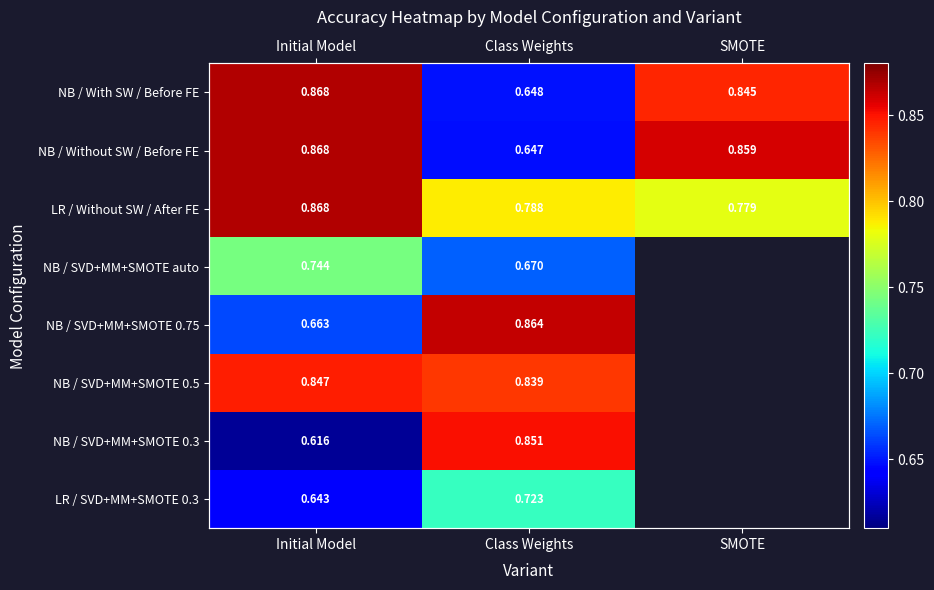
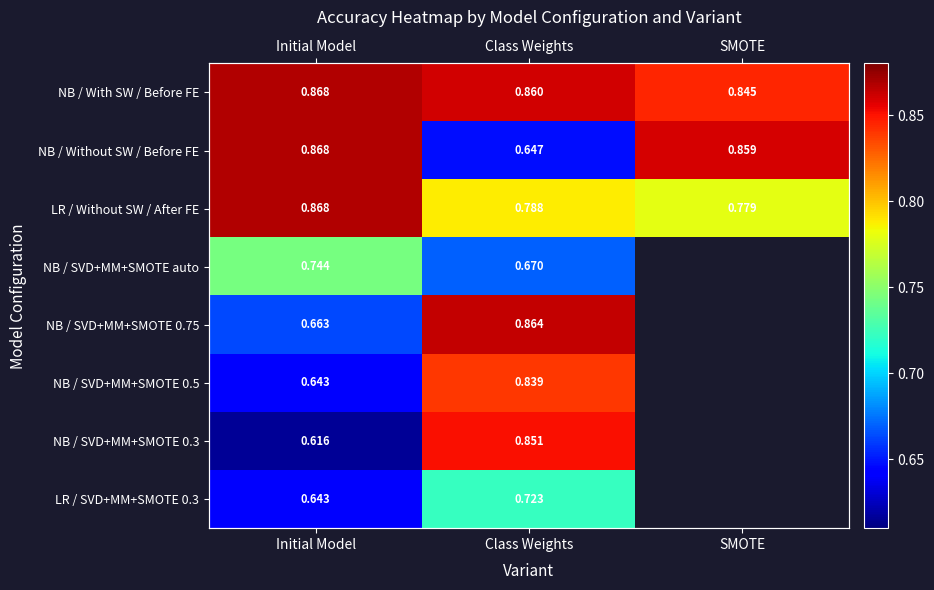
NB / With SW / Before FE, Class Weights: 0.648 -> 0.860
NB / SVD+MM+SMOTE 0.5, Initial Model: 0.847 -> 0.643
